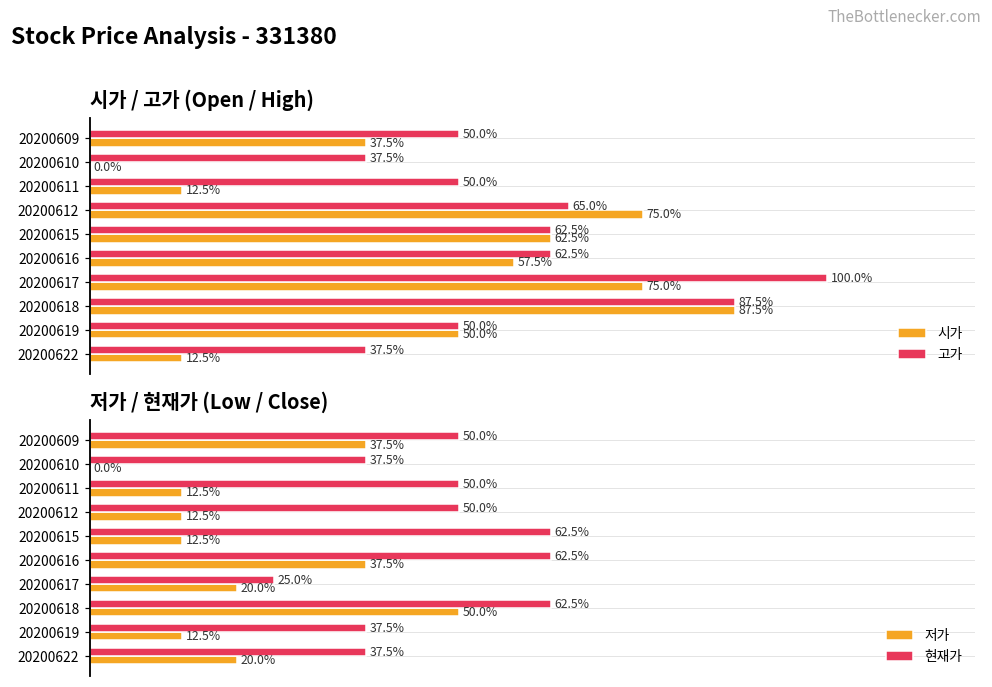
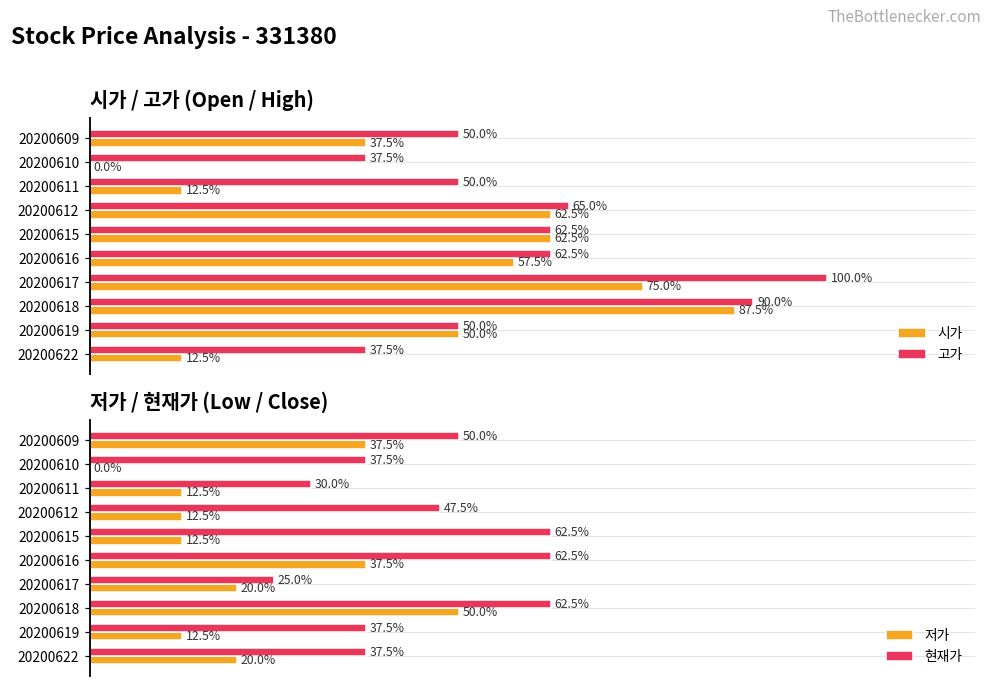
시가 / 고가 (Open / High), 시가, 20200612: 75.0% -> 62.5%
시가 / 고가 (Open / High), 고가, 20200618: 87.5% -> 90.0%
저가 / 현재가 (Low / Close), 현재가, 20200611: 50.0% -> 30.0%
저가 / 현재가 (Low / Close), 현재가, 20200612: 50.0% -> 47.5%
